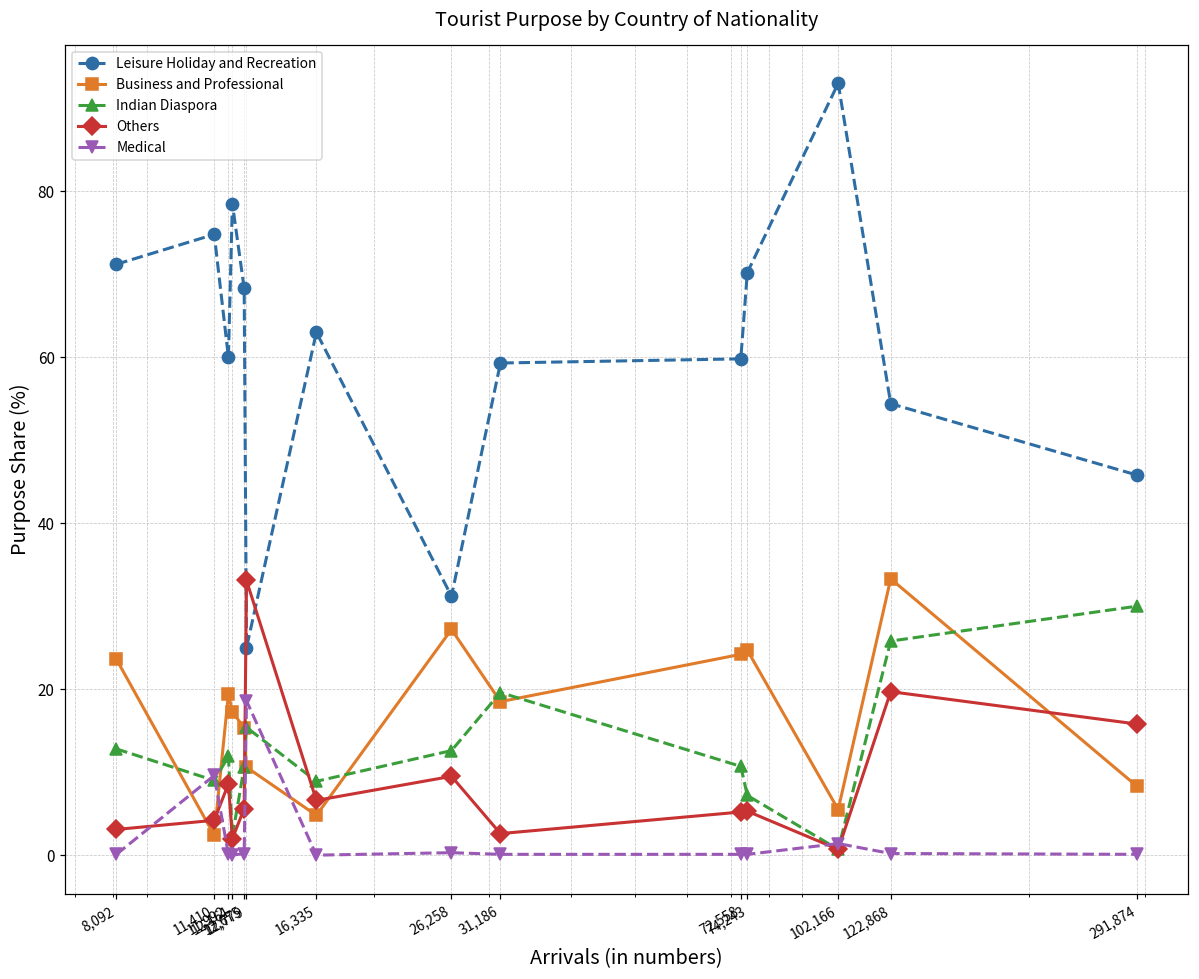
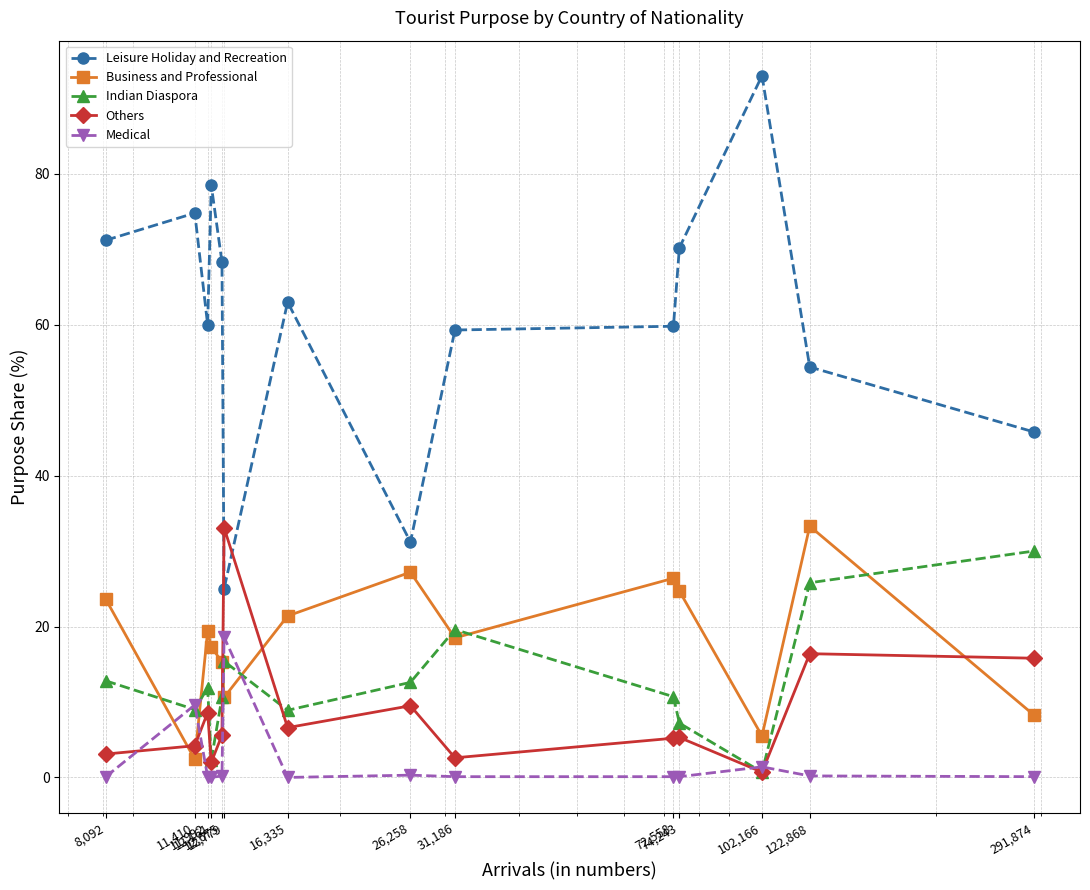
Business and Professional, 16,335: 5 -> 21
Business and Professional, 72,558: 24 -> 26
Others, 122,868: 20 -> 16
